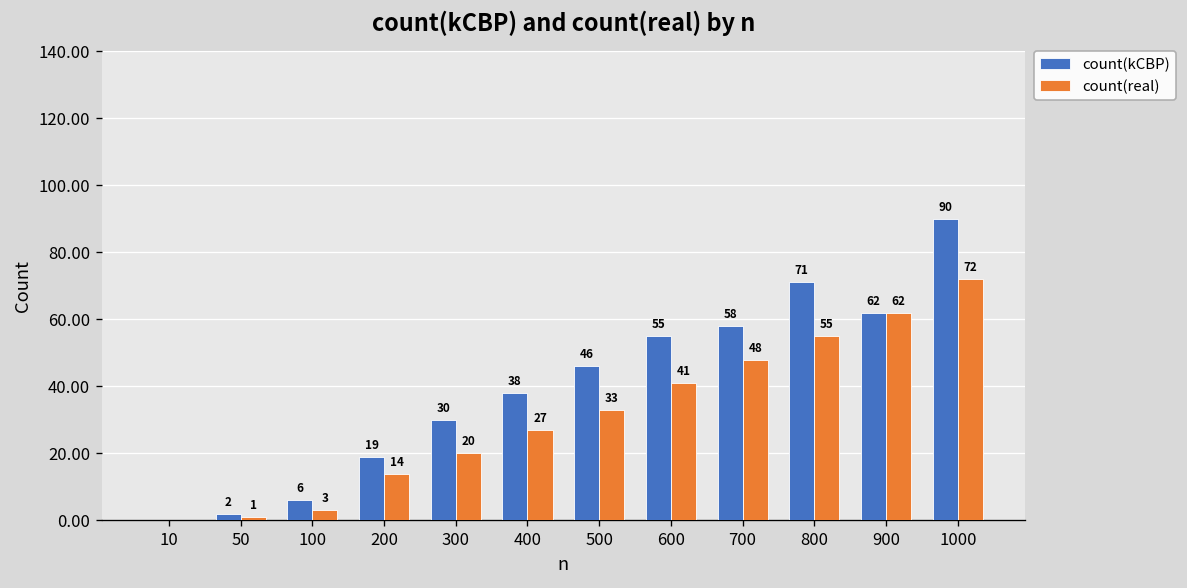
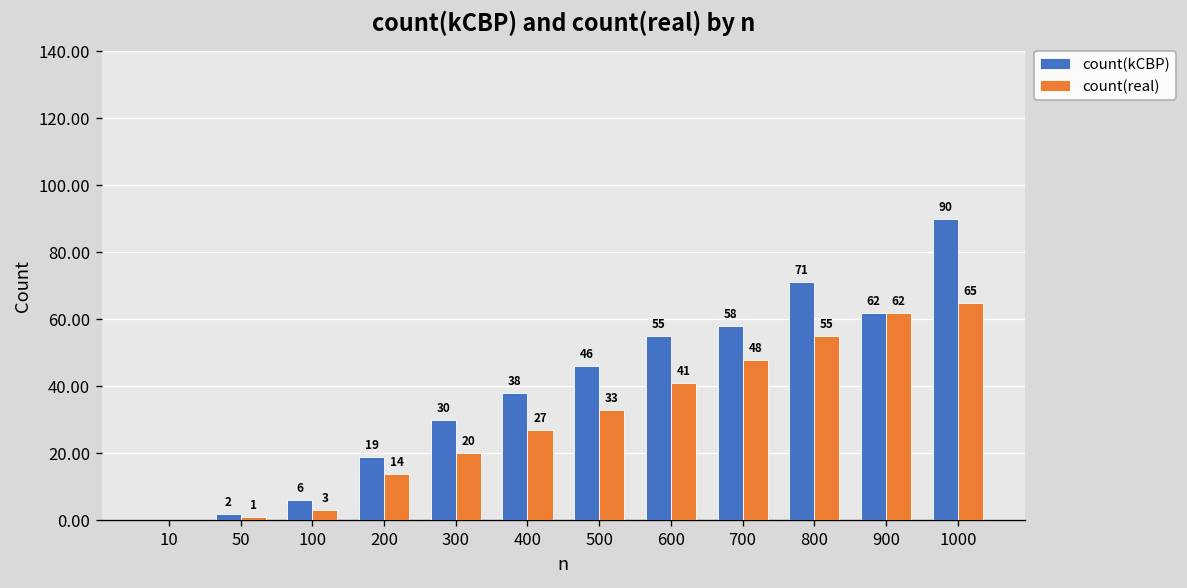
count(real), 1000: 72 -> 65
